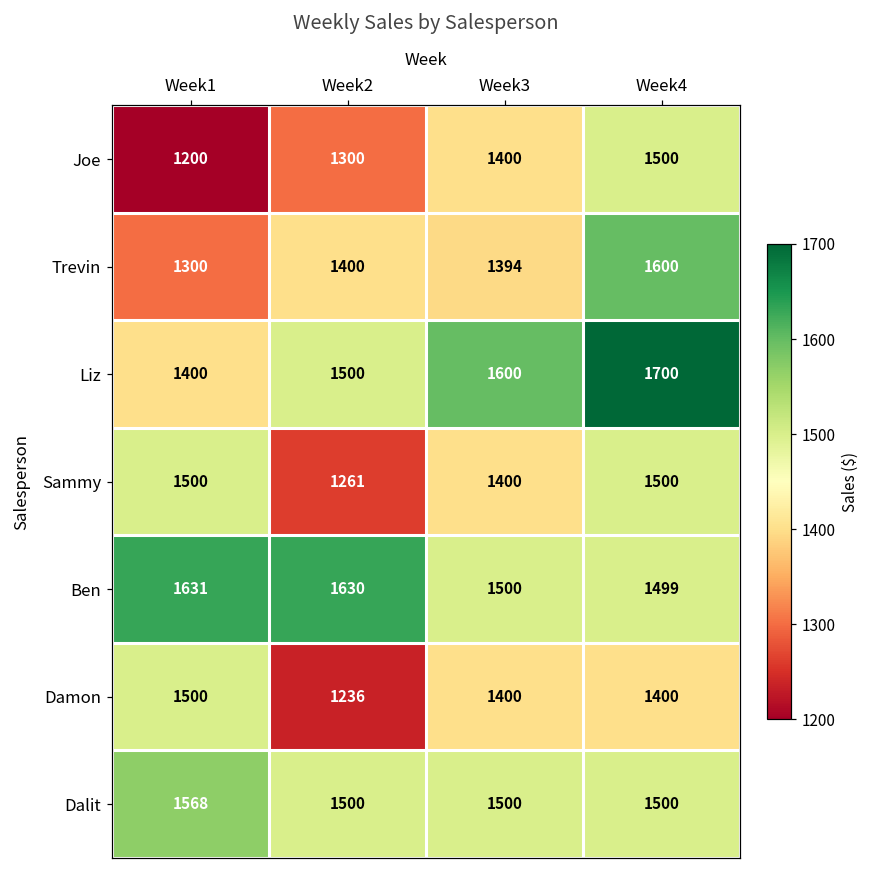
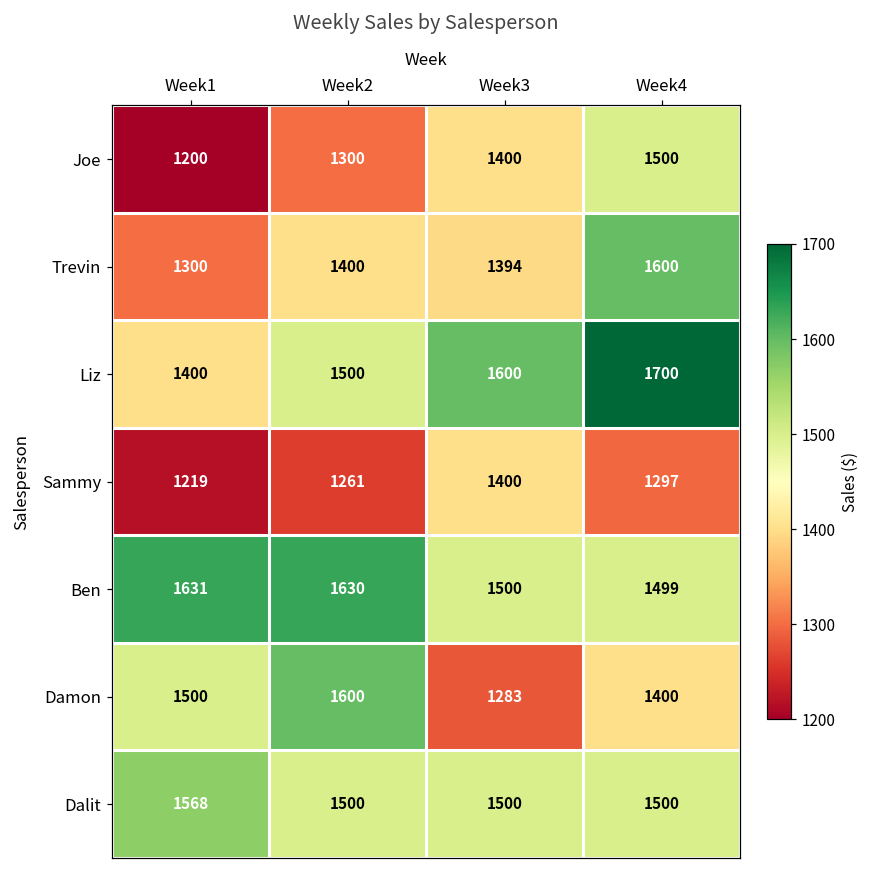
Sammy, Week1: 1500 -> 1219
Sammy, Week4: 1500 -> 1297
Damon, Week2: 1236 -> 1600
Damon, Week3: 1400 -> 1283
